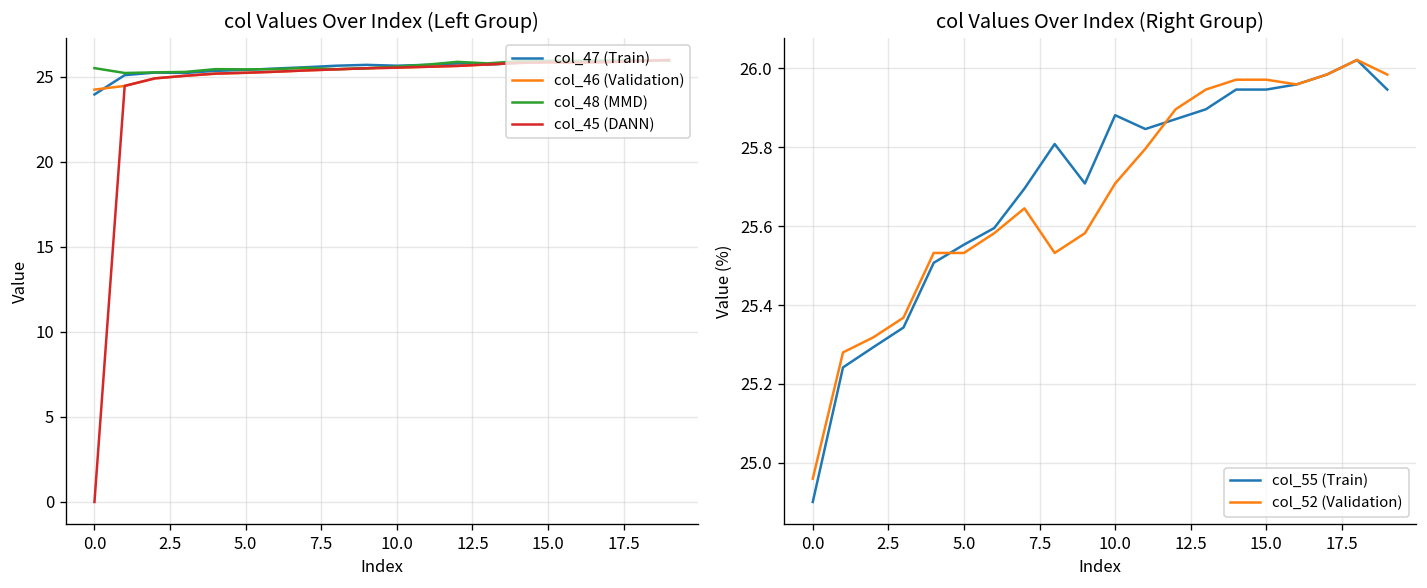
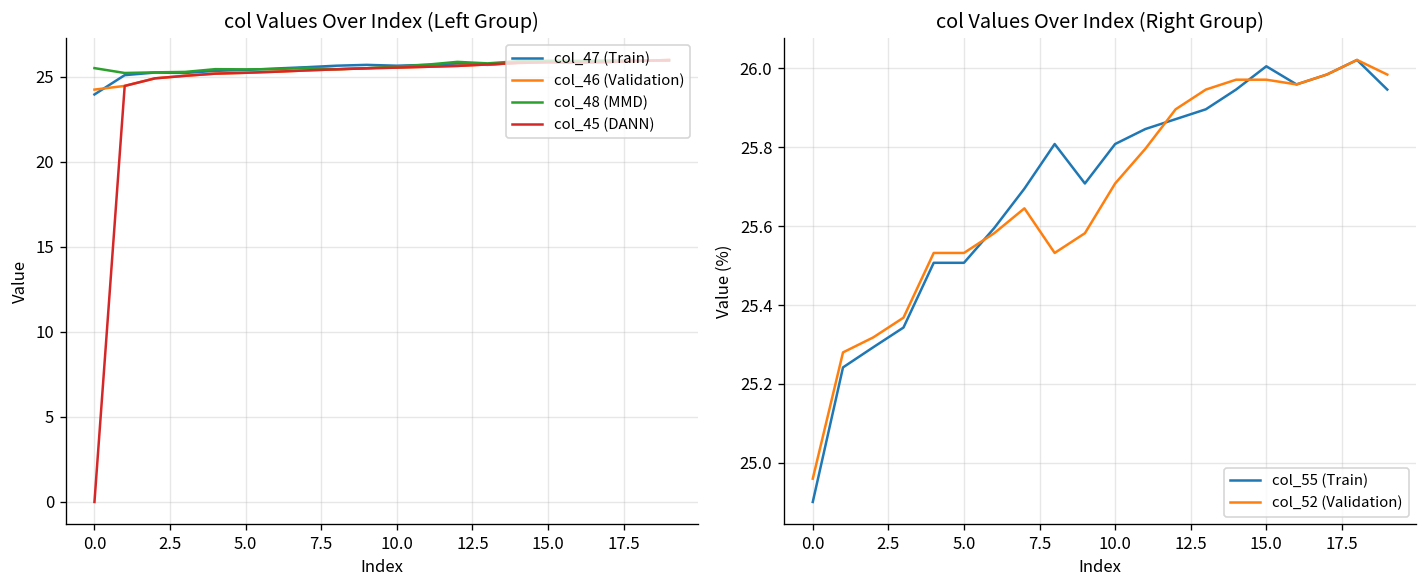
col Values Over Index (Right Group), col_55 (Train), 5.0: 25.55 -> 25.51
col Values Over Index (Right Group), col_55 (Train), 10.0: 25.88 -> 25.81
col Values Over Index (Right Group), col_55 (Train), 15.0: 25.95 -> 26.01
